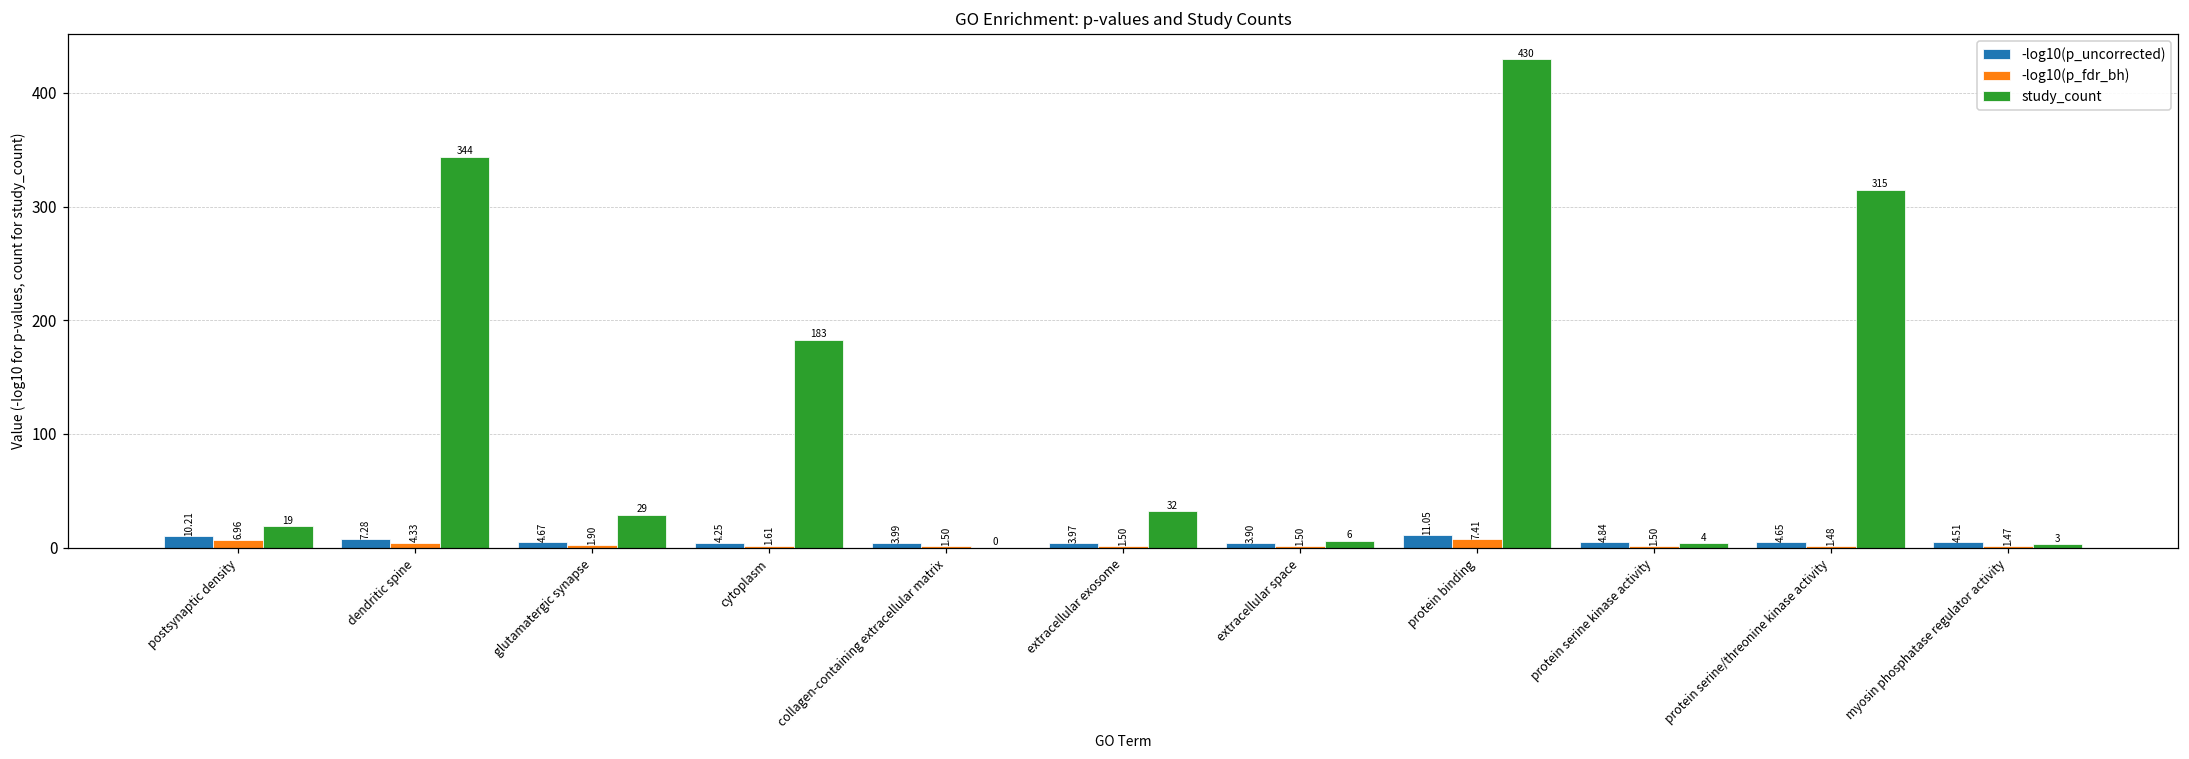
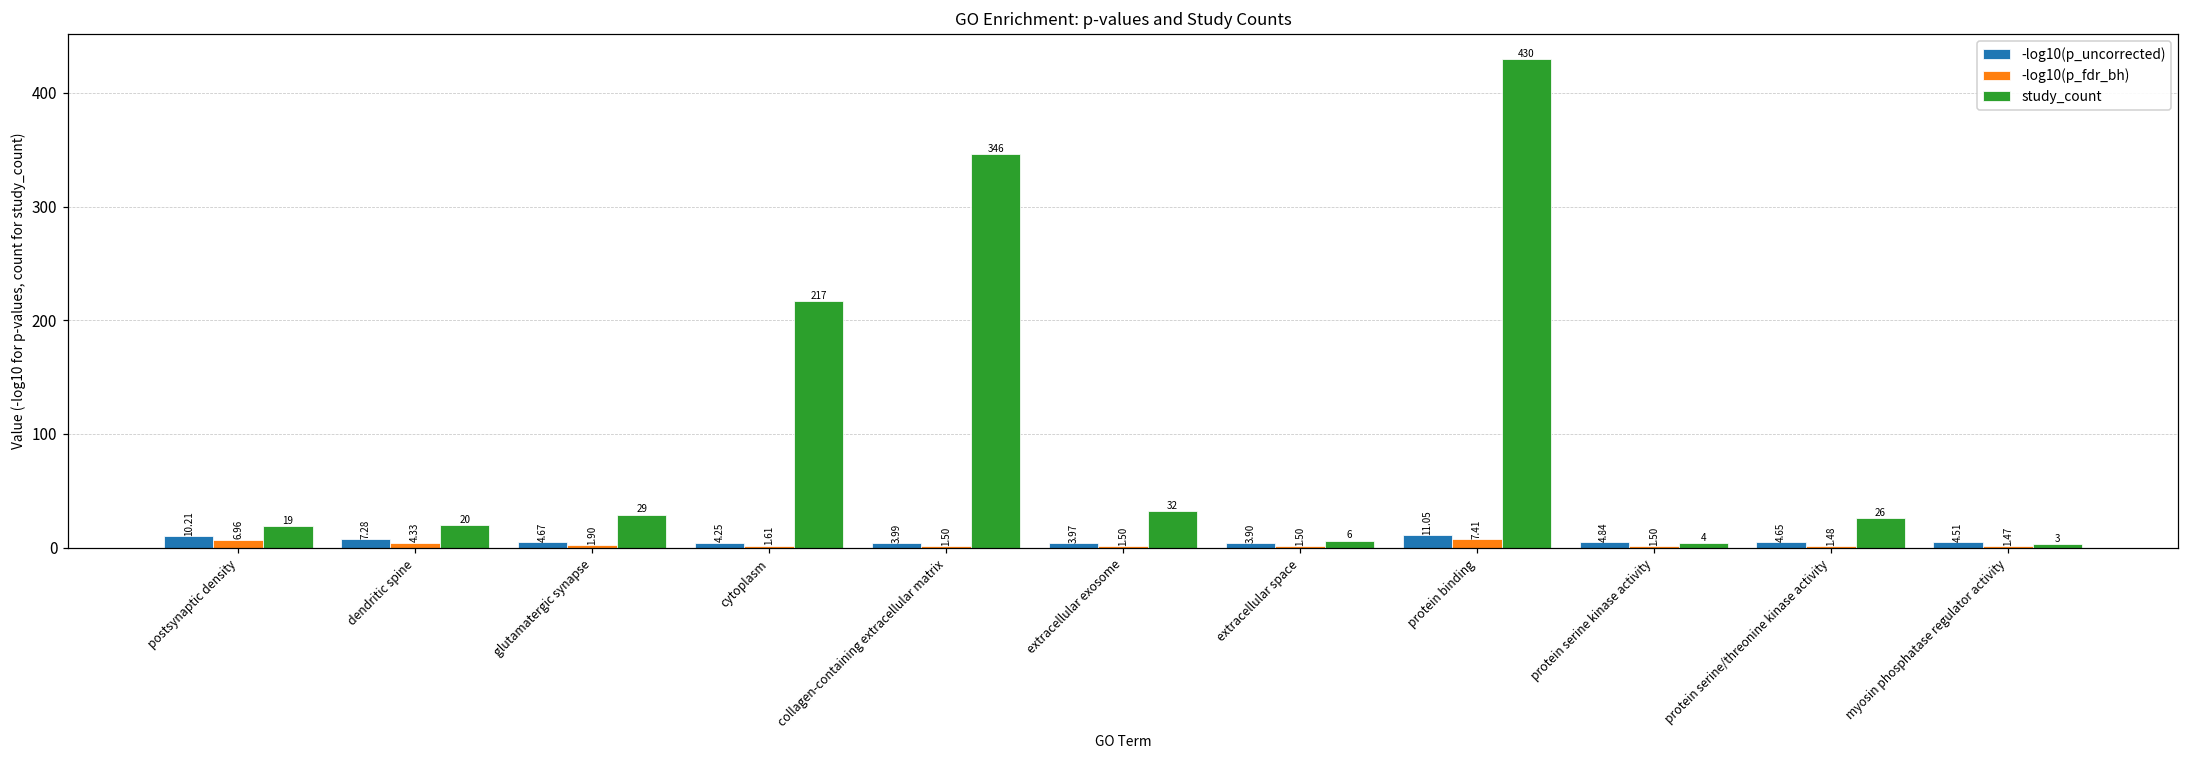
study_count, dendritic spine: 344 -> 20
study_count, cytoplasm: 183 -> 217
study_count, collagen-containing extracellular matrix: 0 -> 346
study_count, protein serine/threonine kinase activity: 315 -> 26
